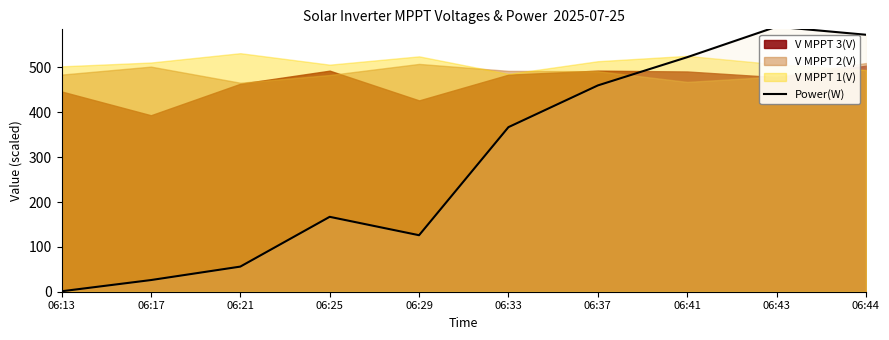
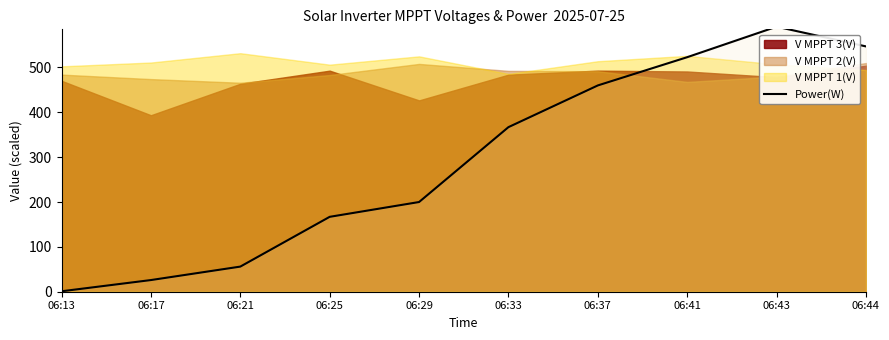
V MPPT 3(V), 06:13: 450 -> 470
V MPPT 2(V), 06:17: 500 -> 470
Power(W), 06:29: 130 -> 200
Power(W), 06:44: 570 -> 550
